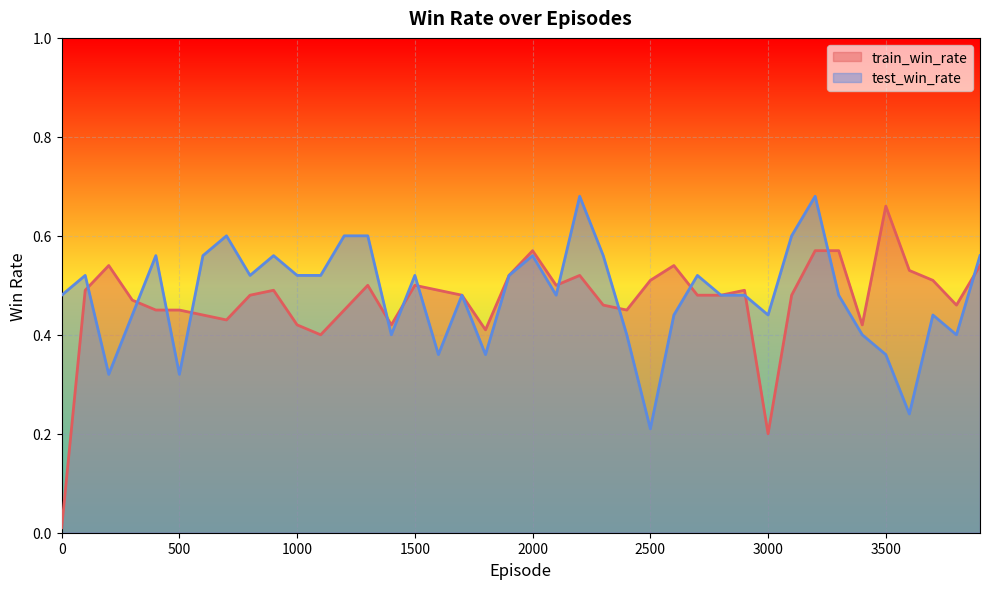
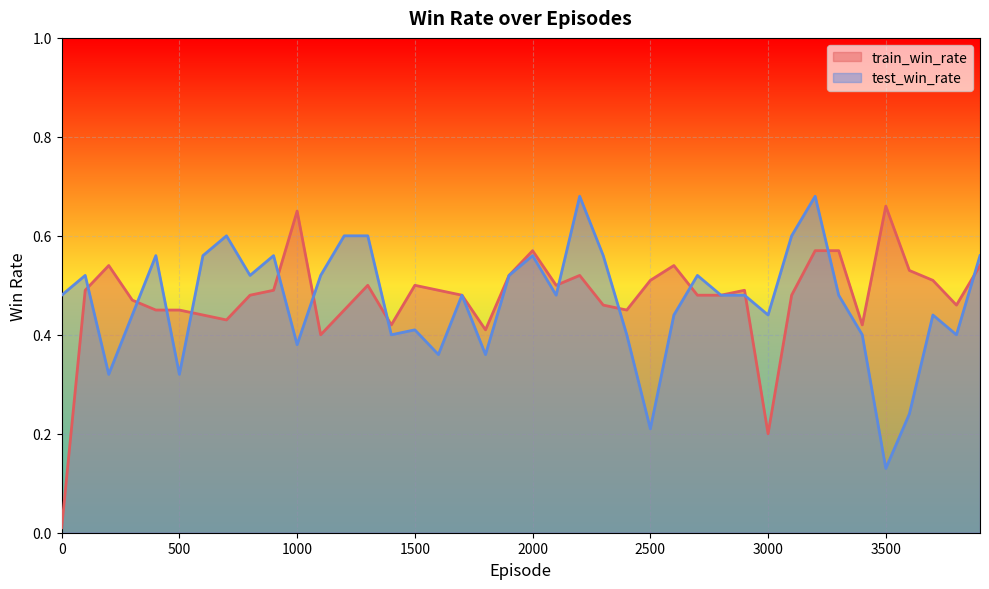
train_win_rate, 1000: 0.42 -> 0.65
test_win_rate, 1000: 0.52 -> 0.38
test_win_rate, 1500: 0.52 -> 0.41
test_win_rate, 3500: 0.36 -> 0.13
